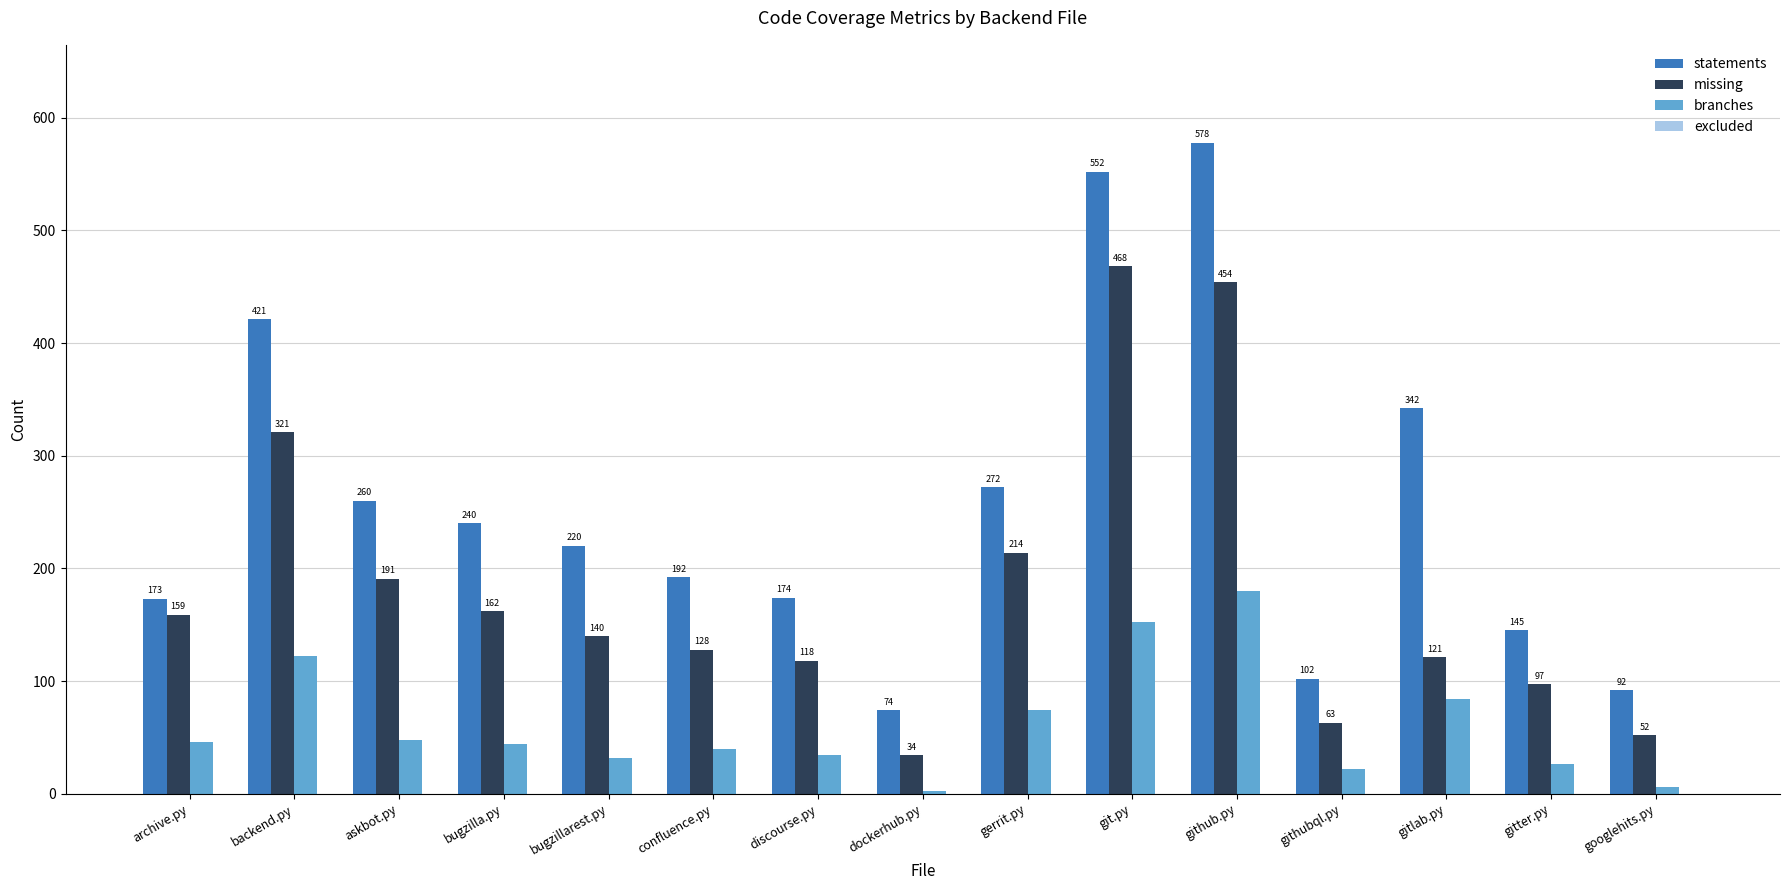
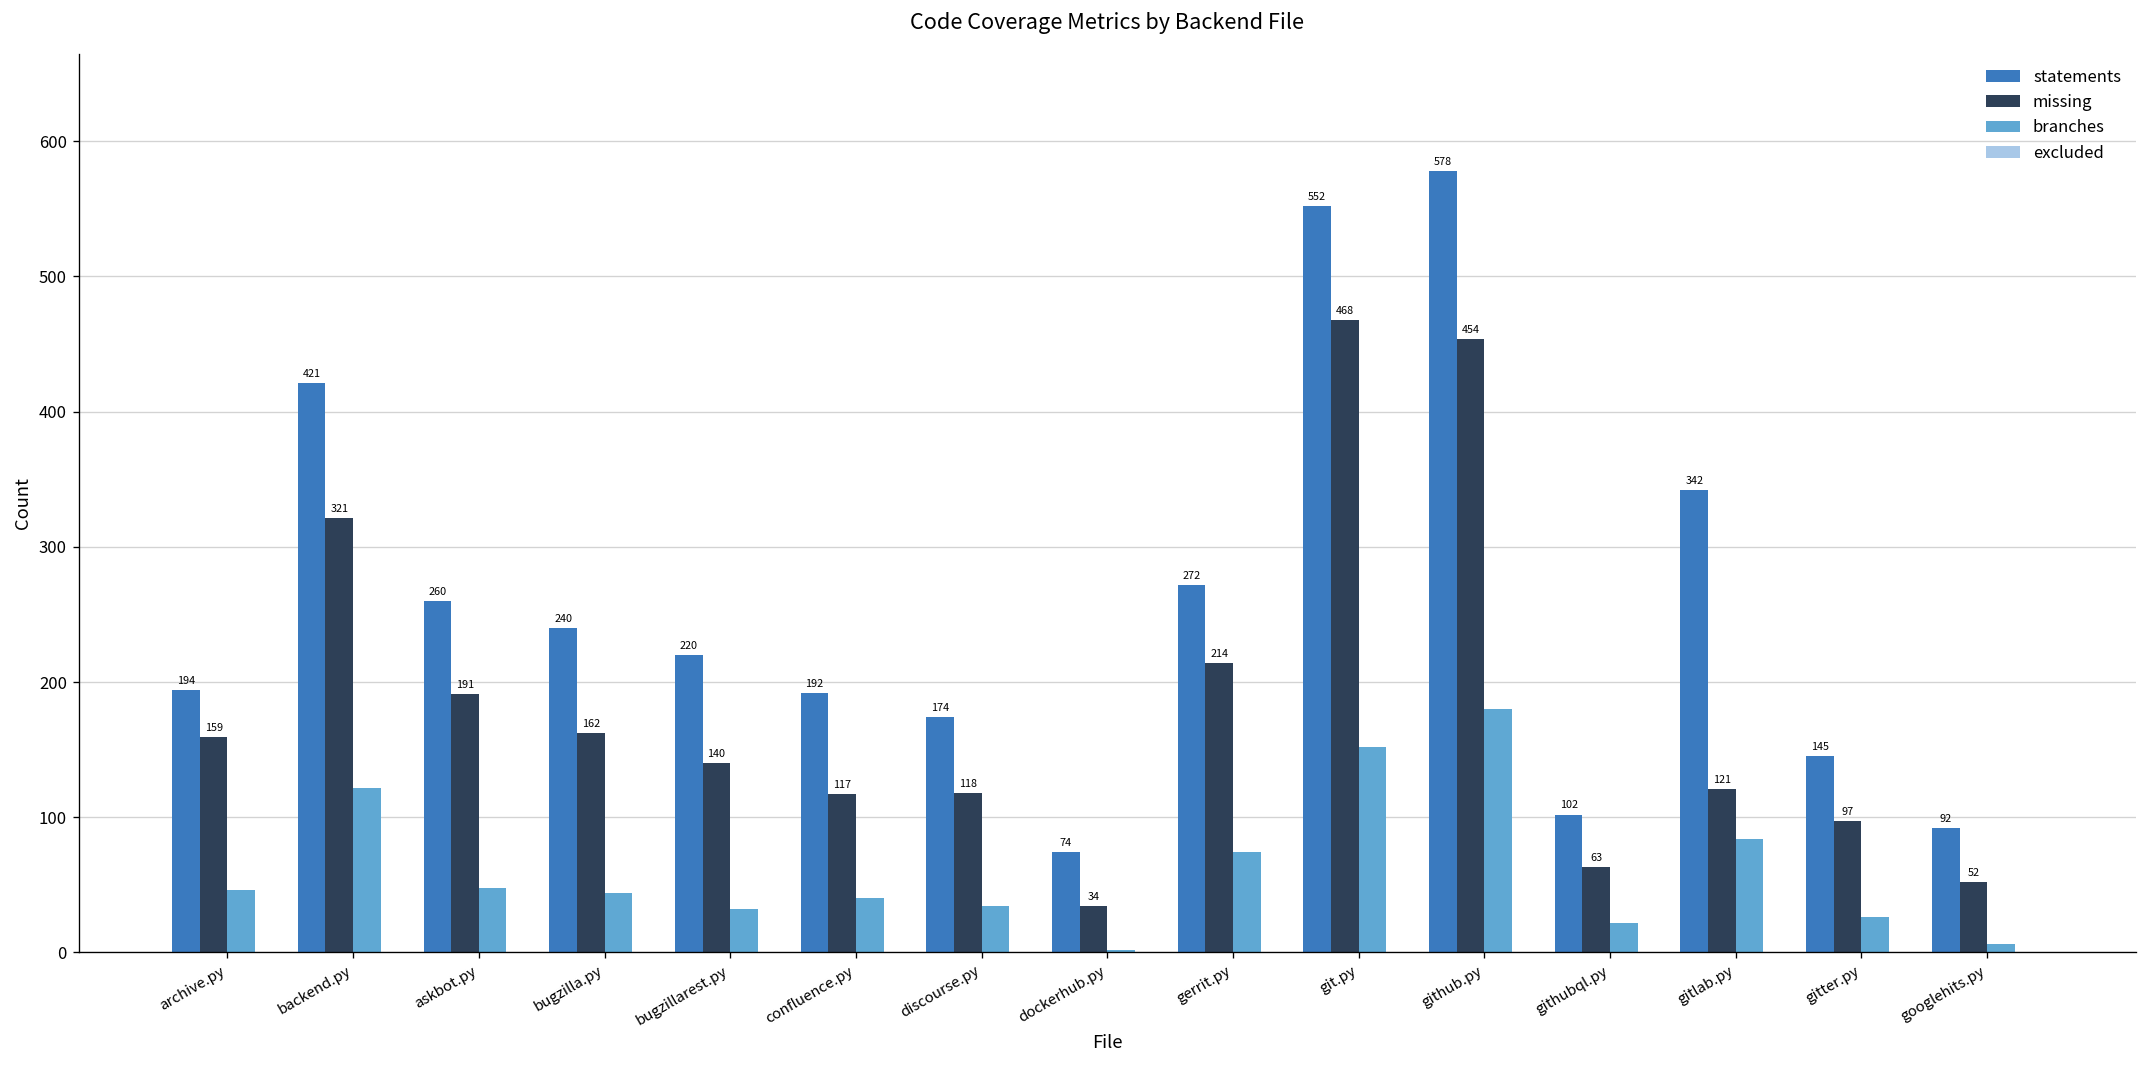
statements, archive.py: 173 -> 194
missing, confluence.py: 128 -> 117
